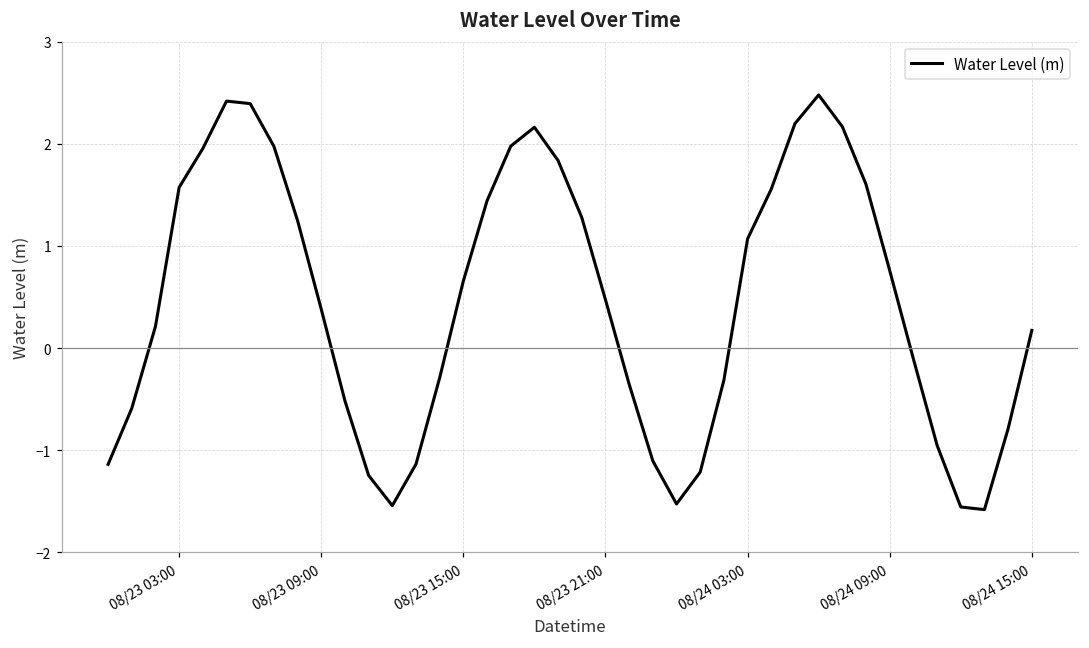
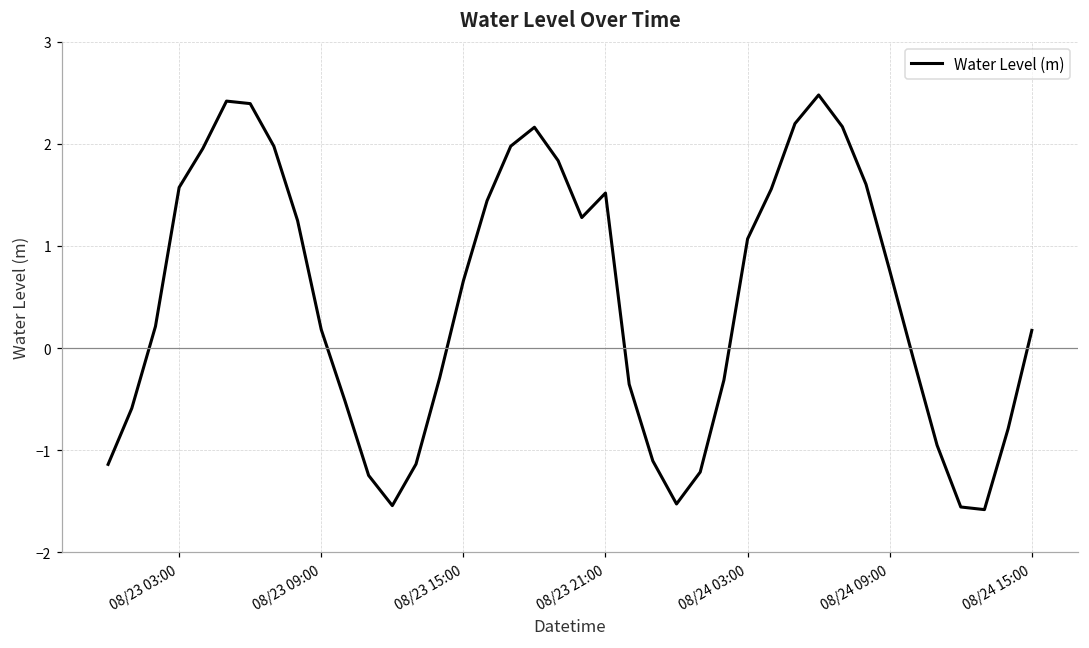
08/23 09:00: 0.4 -> 0.2
08/23 21:00: 0.5 -> 1.5
